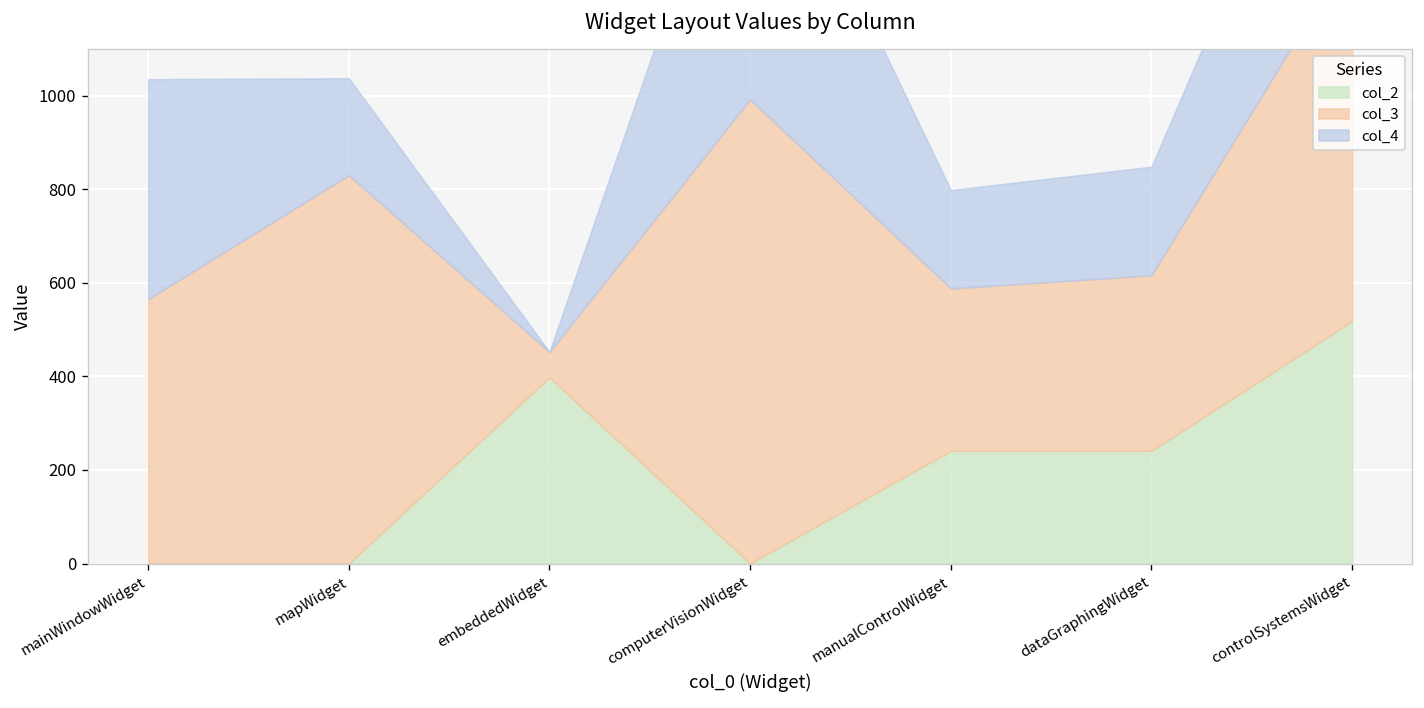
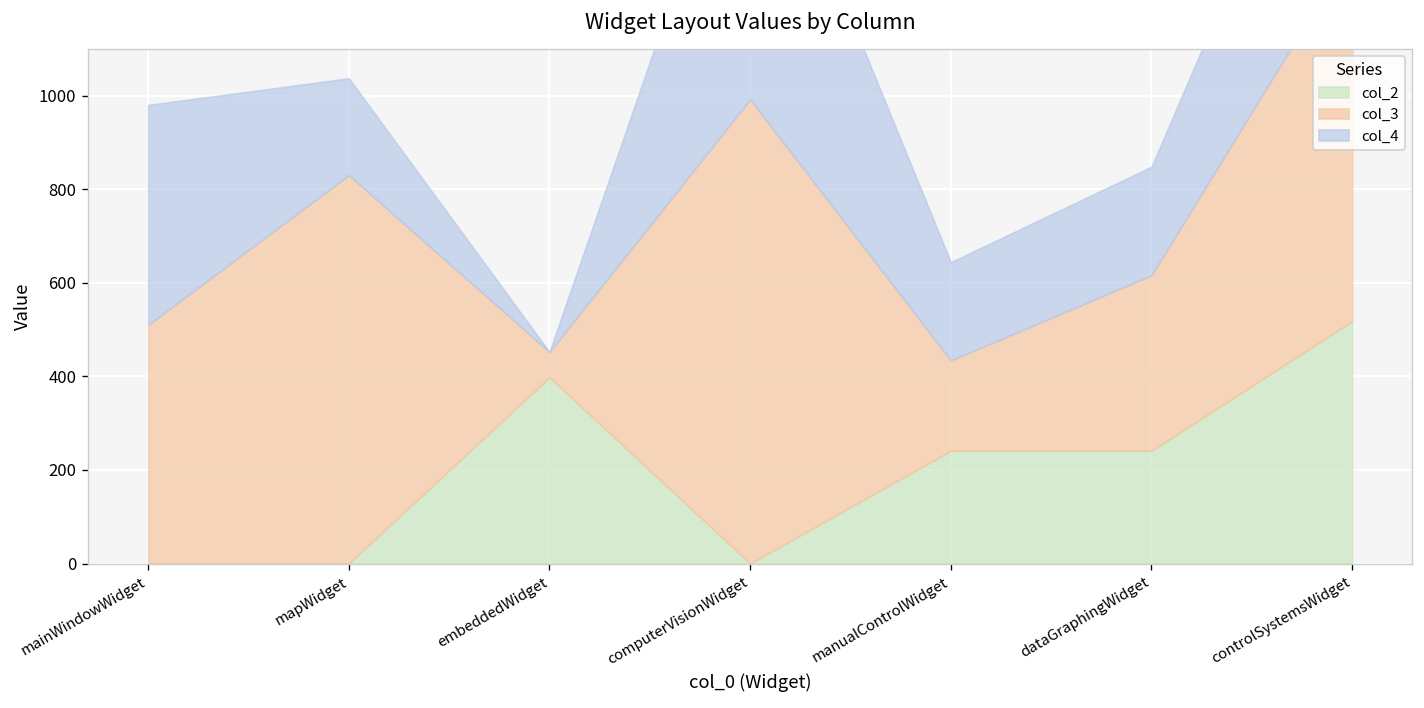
col_3, mainWindowWidget: 570 -> 510
col_3, manualControlWidget: 350 -> 190
